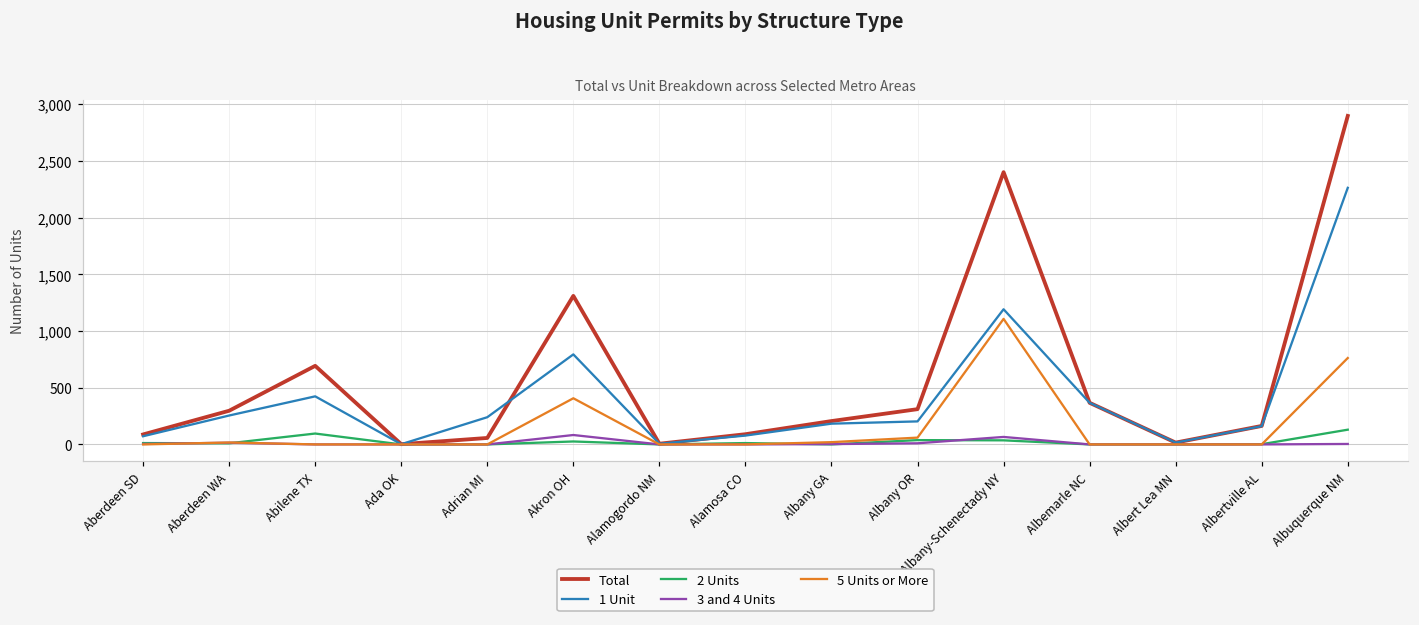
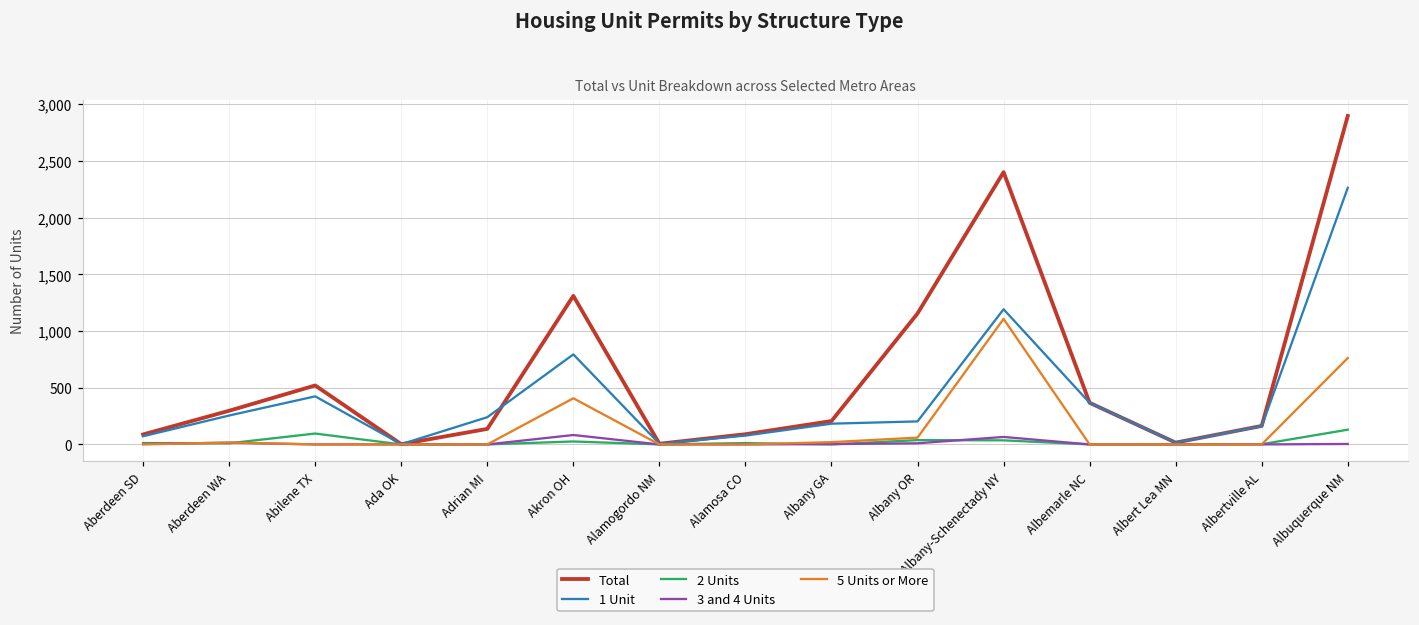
Total, Abilene TX: 690 -> 520
Total, Adrian MI: 60 -> 140
Total, Albany OR: 310 -> 1,160
